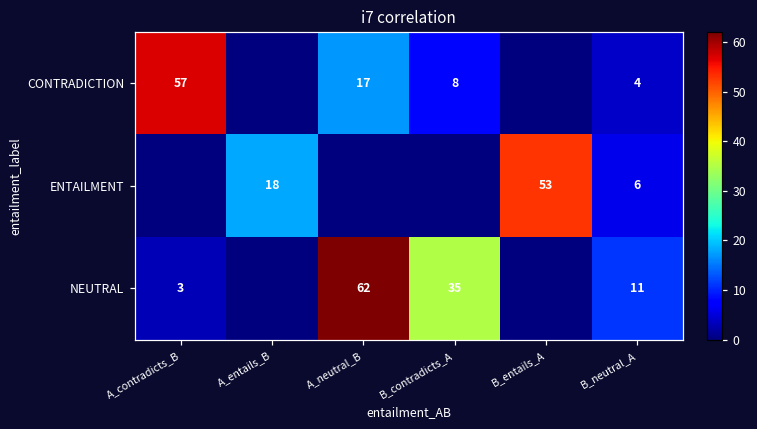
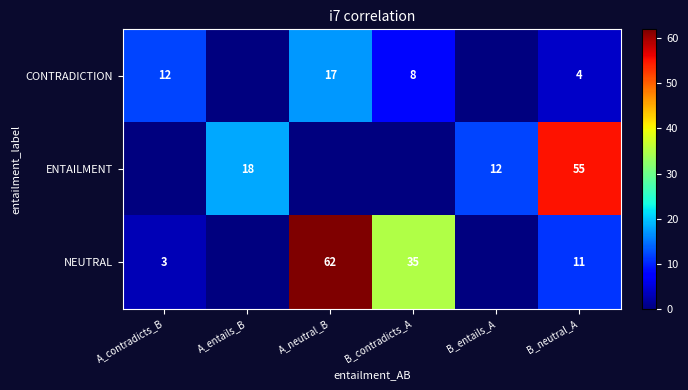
CONTRADICTION, A_contradicts_B: 57 -> 12
ENTAILMENT, B_entails_A: 53 -> 12
ENTAILMENT, B_neutral_A: 6 -> 55
